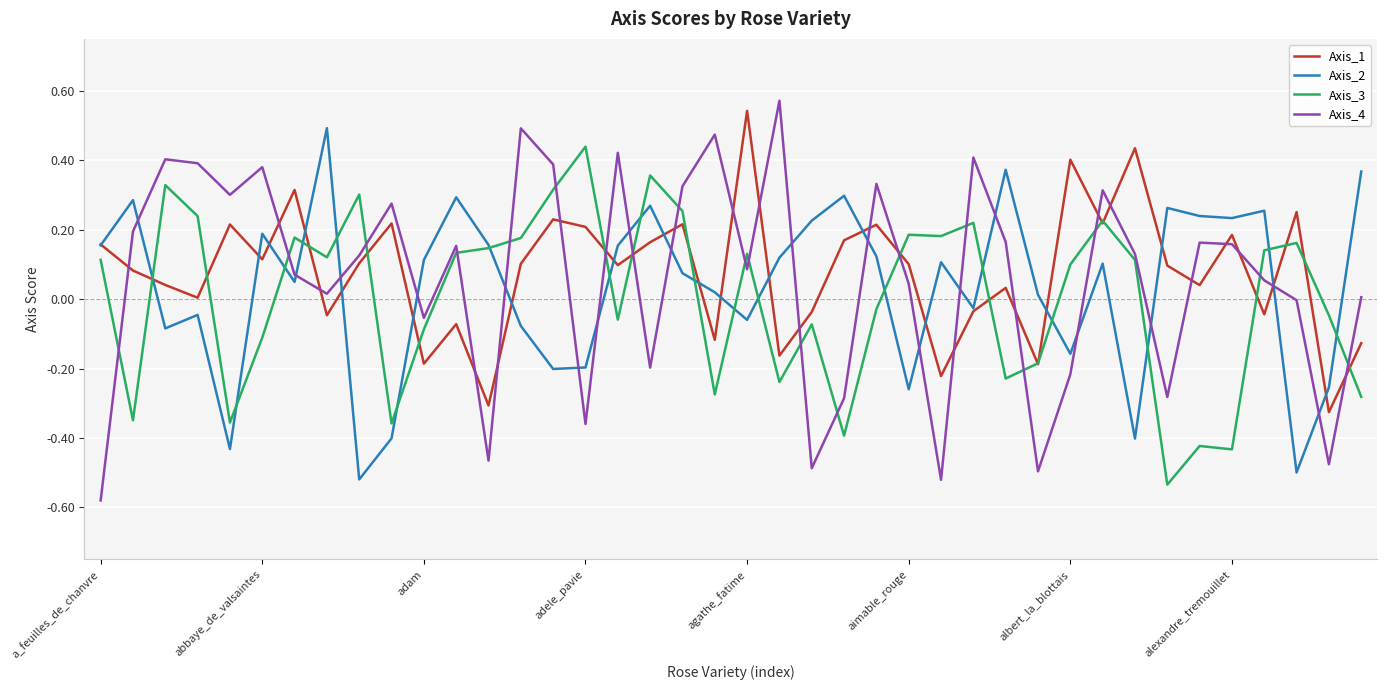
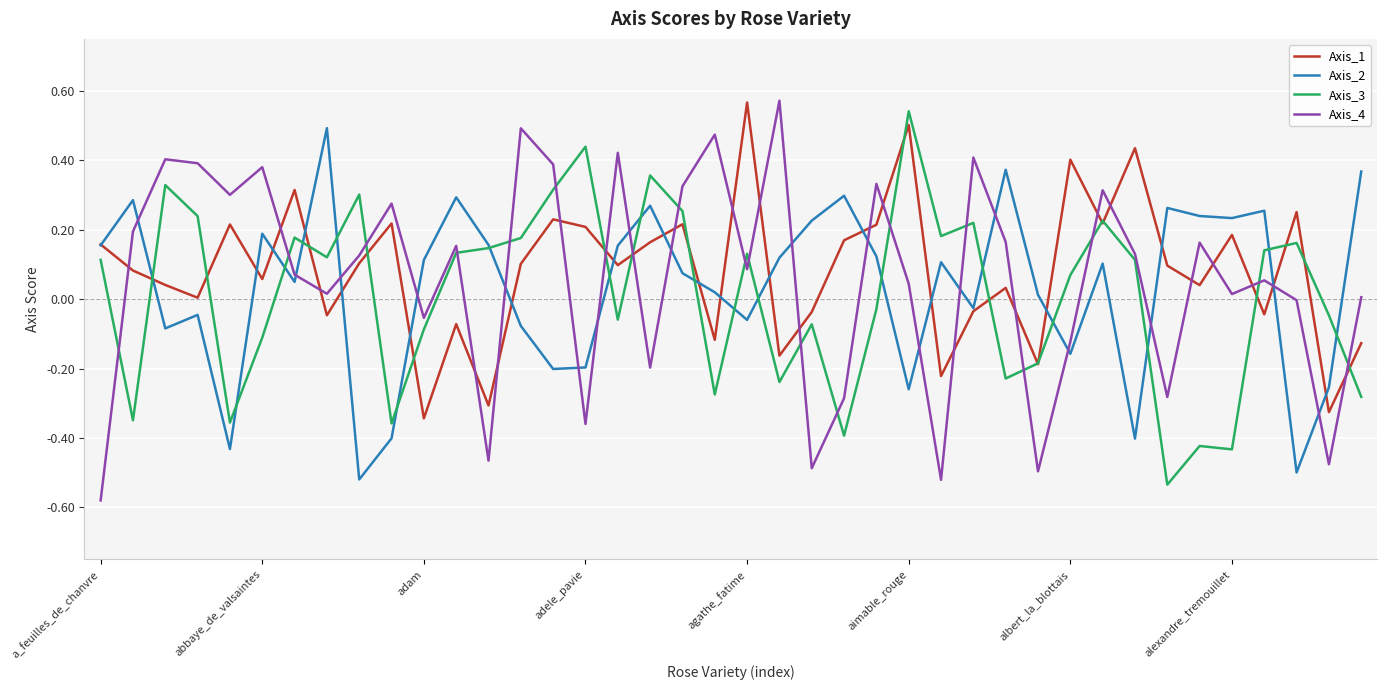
Axis_1, abbaye_de_valsaintes: 0.11 -> 0.06
Axis_1, adam: -0.19 -> -0.34
Axis_1, agathe_fatime: 0.54 -> 0.57
Axis_1, aimable_rouge: 0.10 -> 0.50
Axis_3, aimable_rouge: 0.19 -> 0.54
Axis_3, albert_la_blottais: 0.10 -> 0.07
Axis_4, albert_la_blottais: -0.22 -> -0.12
Axis_4, alexandre_tremouillet: 0.16 -> 0.01
